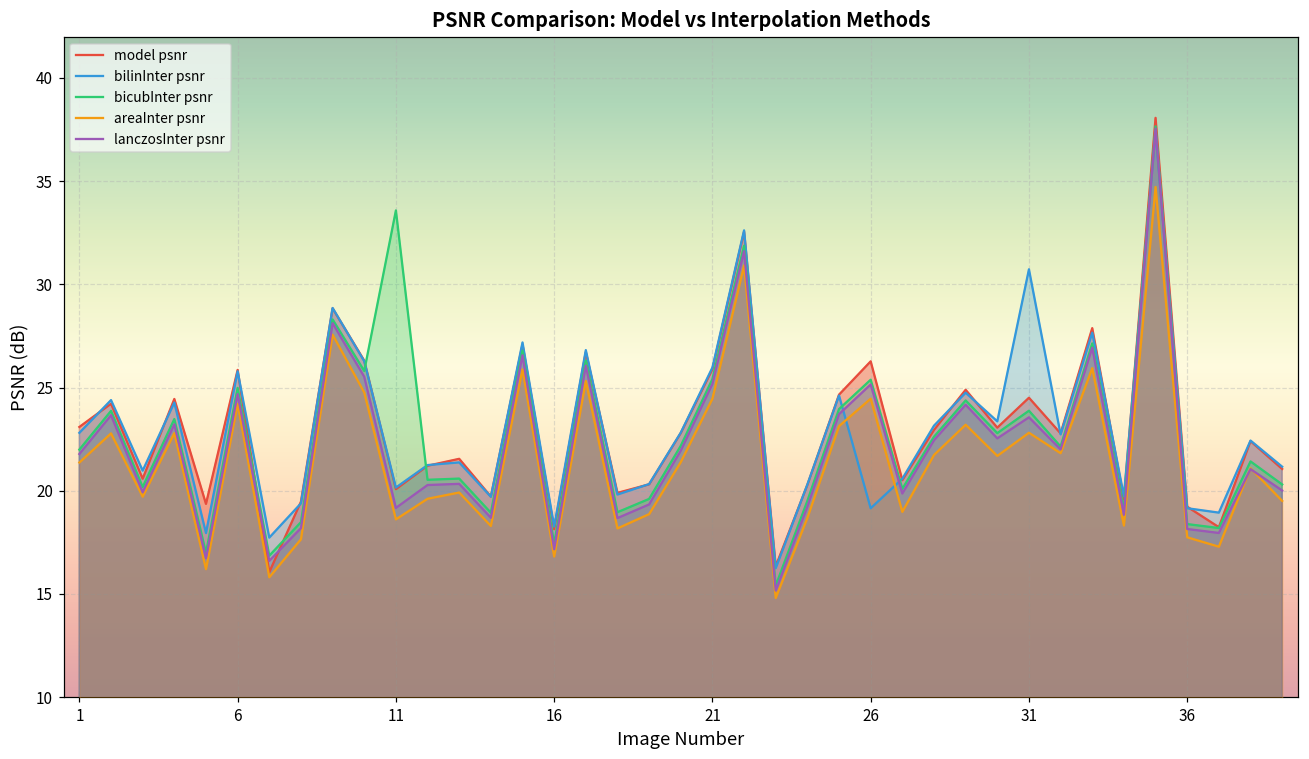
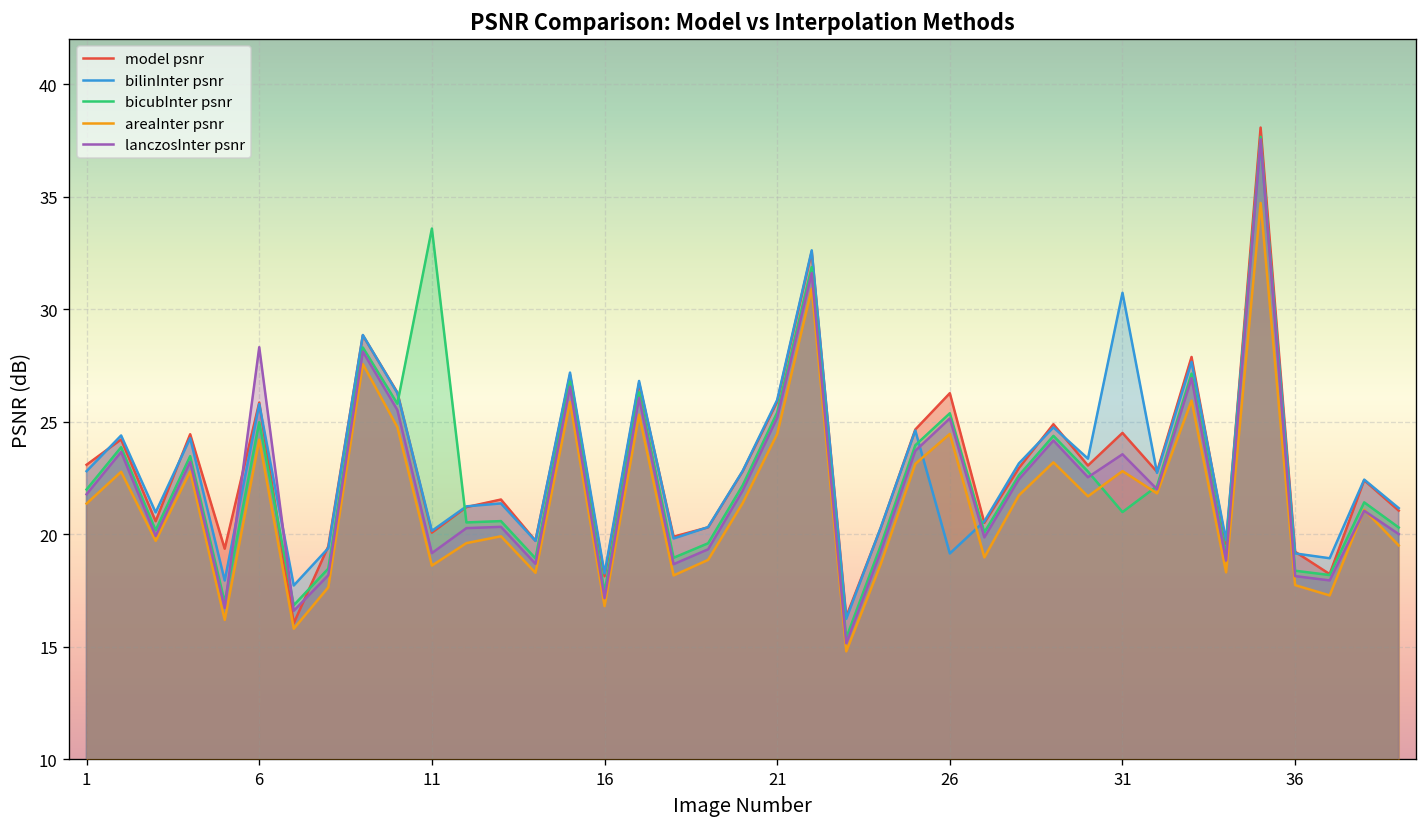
lanczosInter psnr, 6: 24.7 -> 28.3
bicubInter psnr, 31: 23.9 -> 21.0
